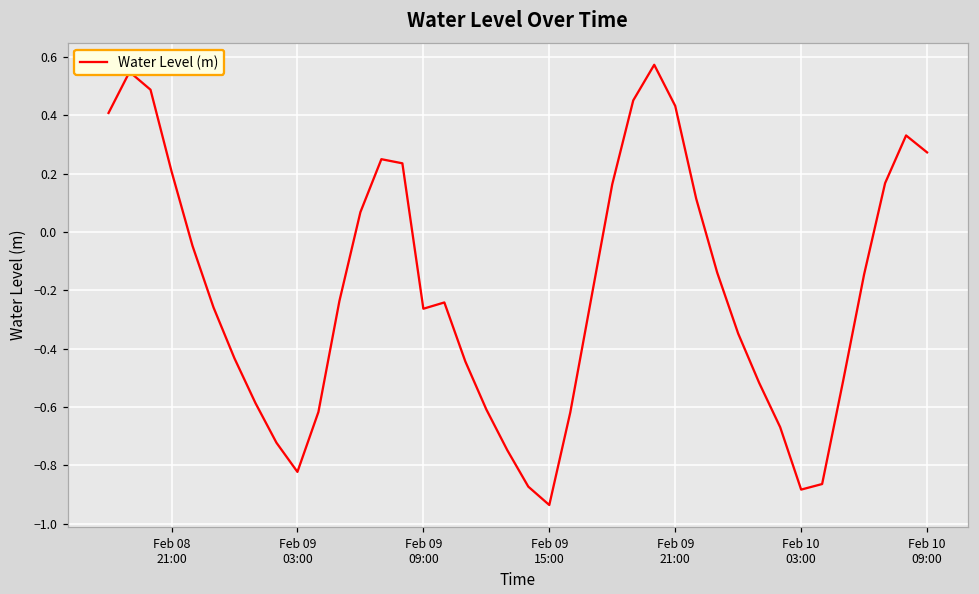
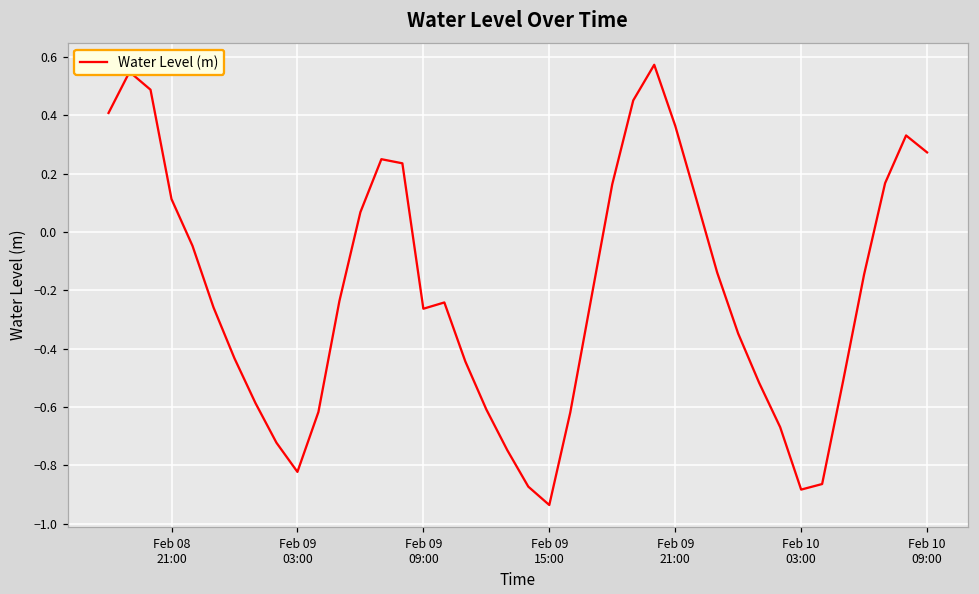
Feb 08 21:00: 0.21 -> 0.11
Feb 09 21:00: 0.43 -> 0.36
